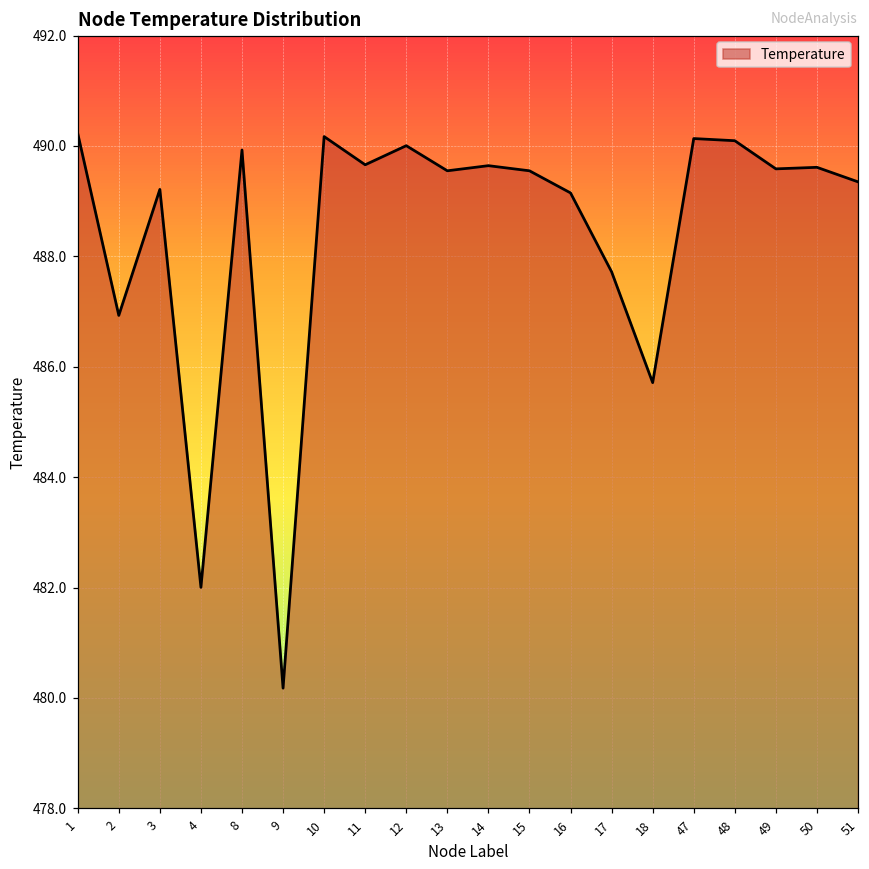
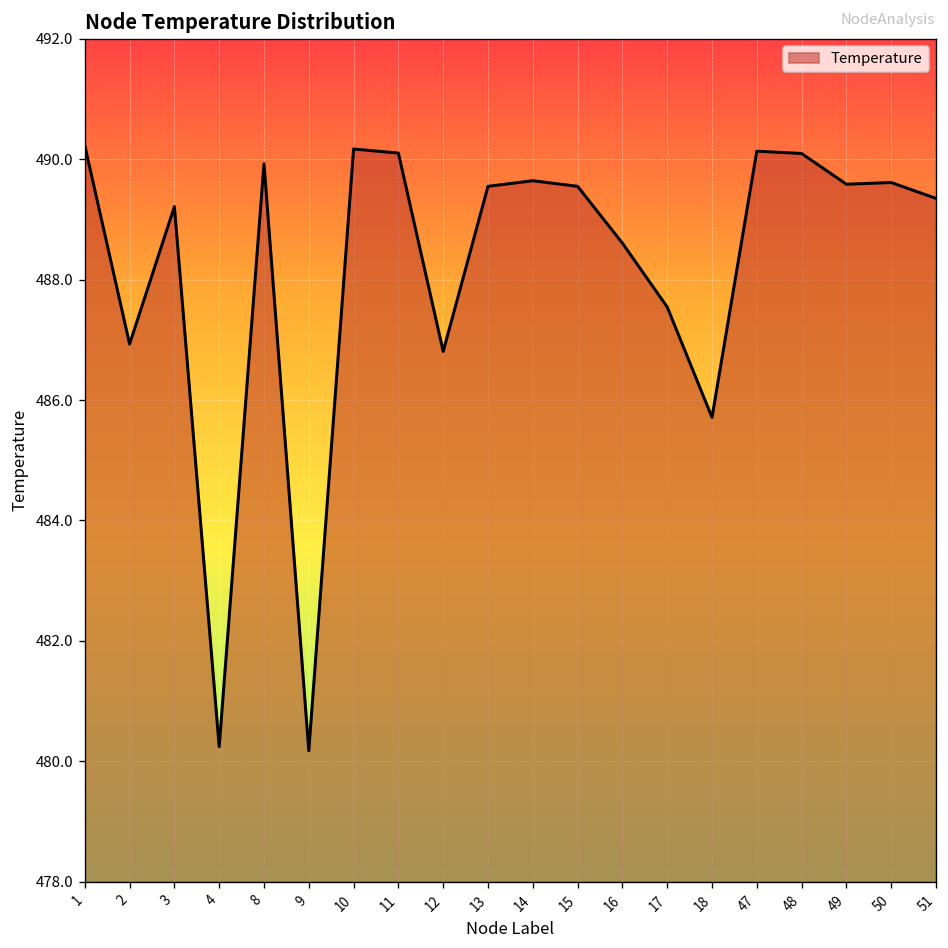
4: 482.0 -> 480.2
11: 489.7 -> 490.1
12: 490.0 -> 486.8
16: 489.1 -> 488.6
17: 487.7 -> 487.5
